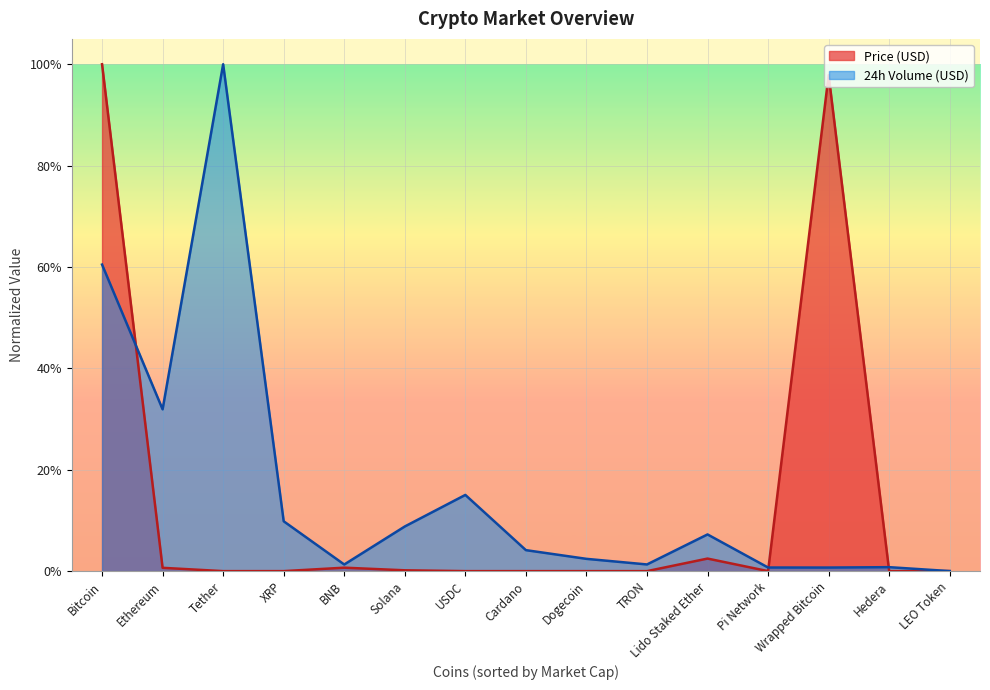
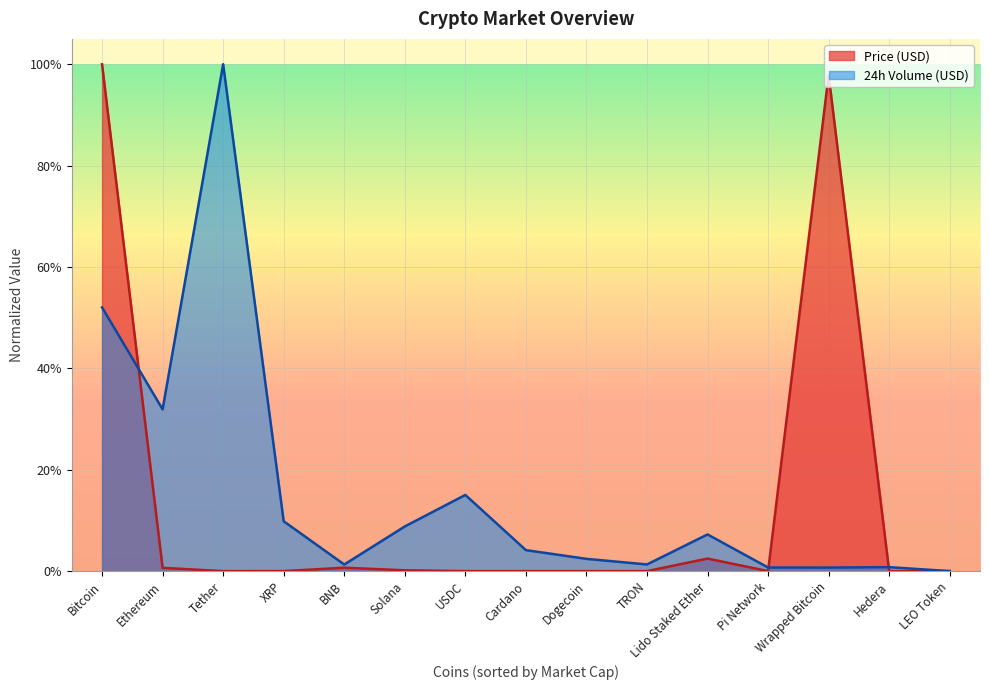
24h Volume (USD), Bitcoin: 60% -> 52%
